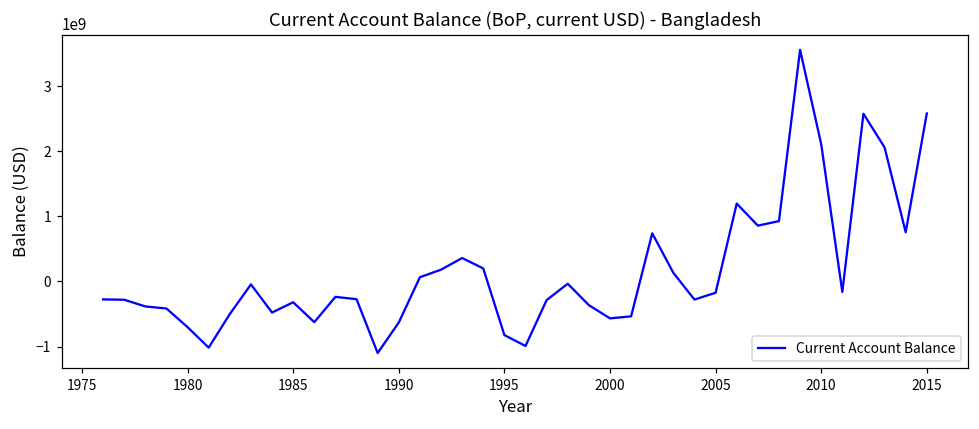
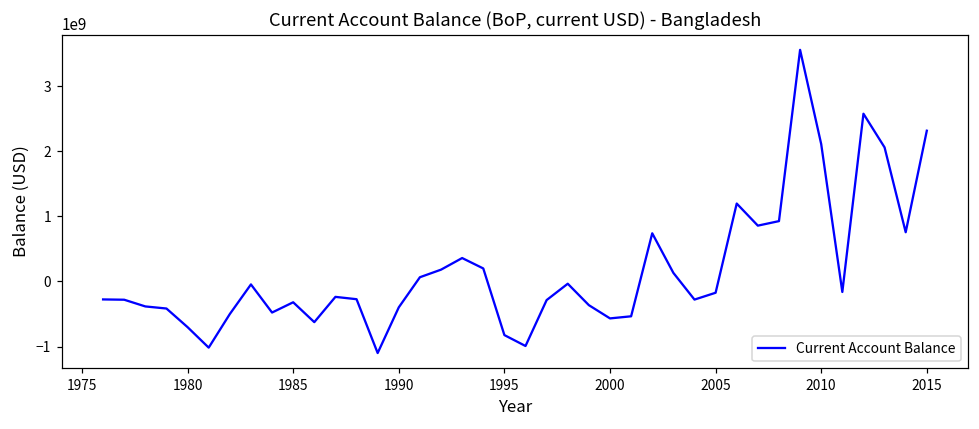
1990: -600000000 -> -400000000
2015: 2600000000 -> 2300000000
